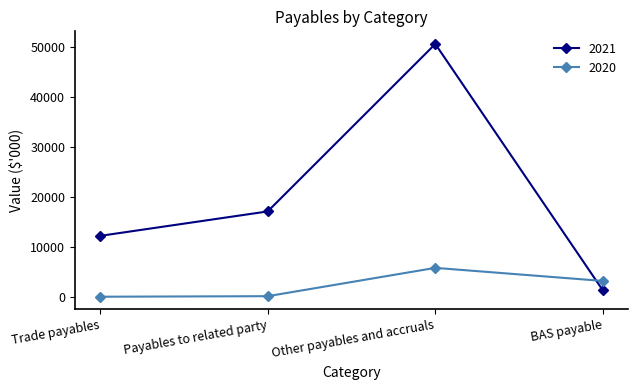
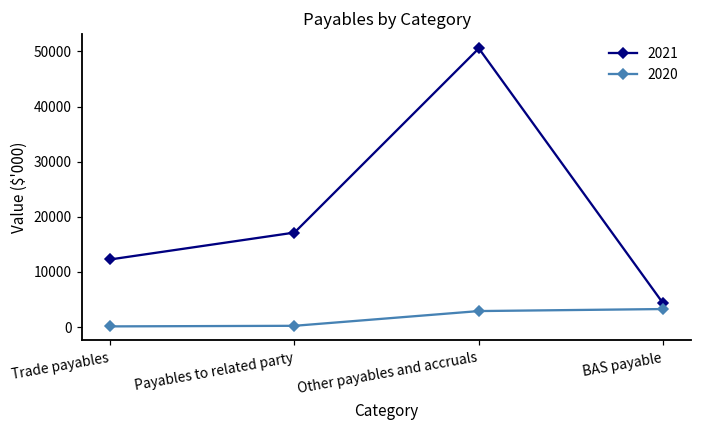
2020, Other payables and accruals: 6000 -> 3000
2021, BAS payable: 1000 -> 4000
